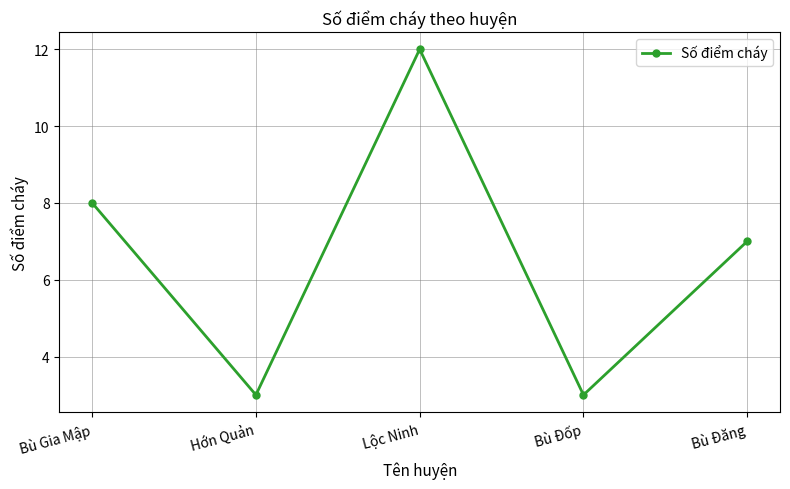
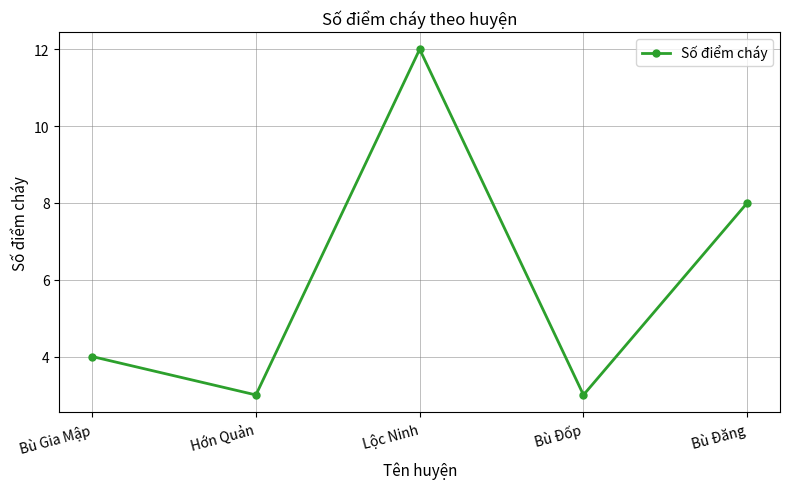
Bù Gia Mập: 8 -> 4
Bù Đăng: 7 -> 8
